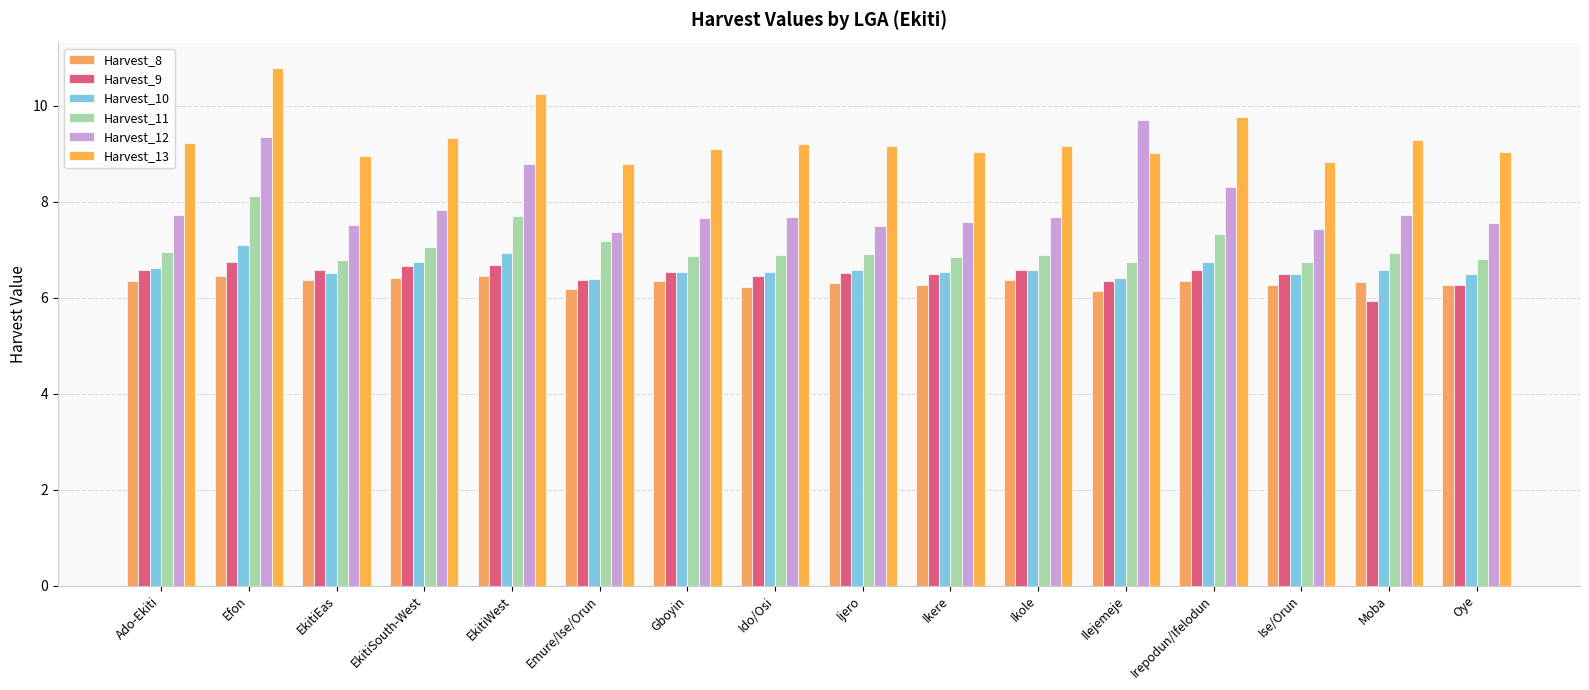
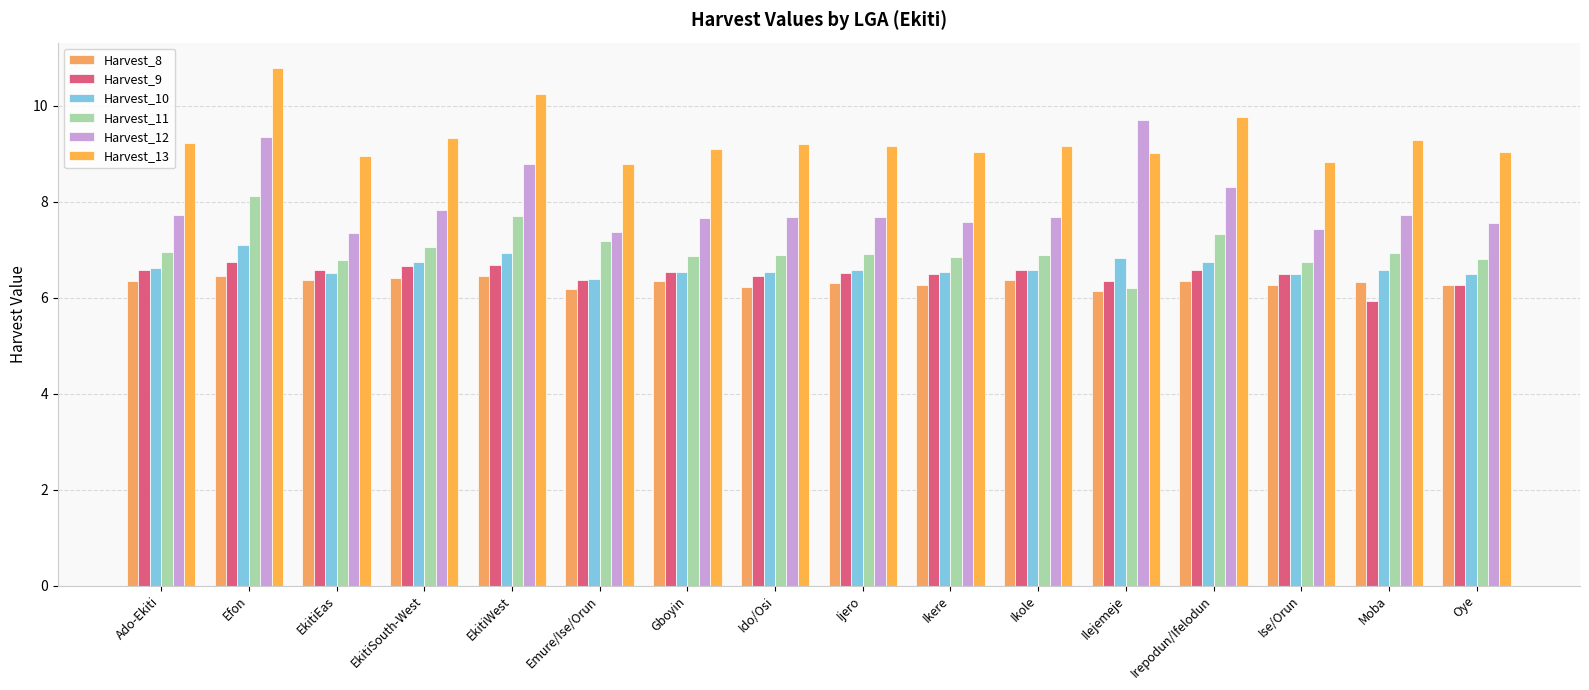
Harvest_12, EkitiEas: 7.5 -> 7.3
Harvest_12, Ijero: 7.5 -> 7.7
Harvest_10, Ilejemeje: 6.4 -> 6.8
Harvest_11, Ilejemeje: 6.7 -> 6.2
